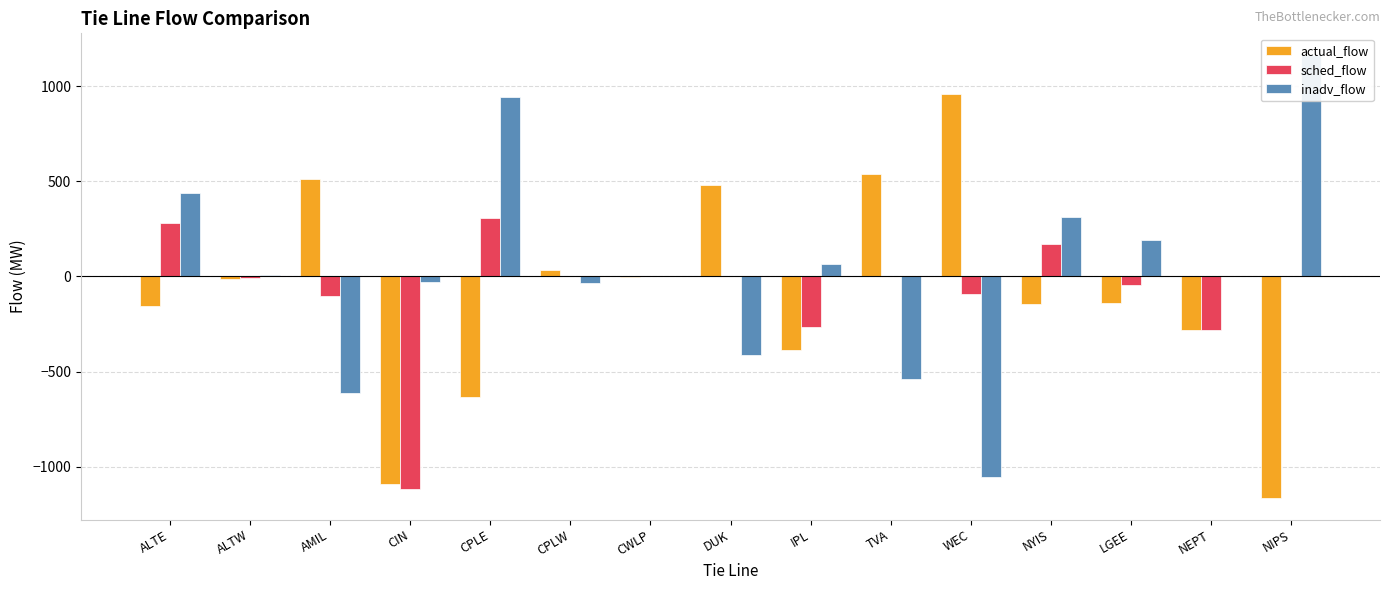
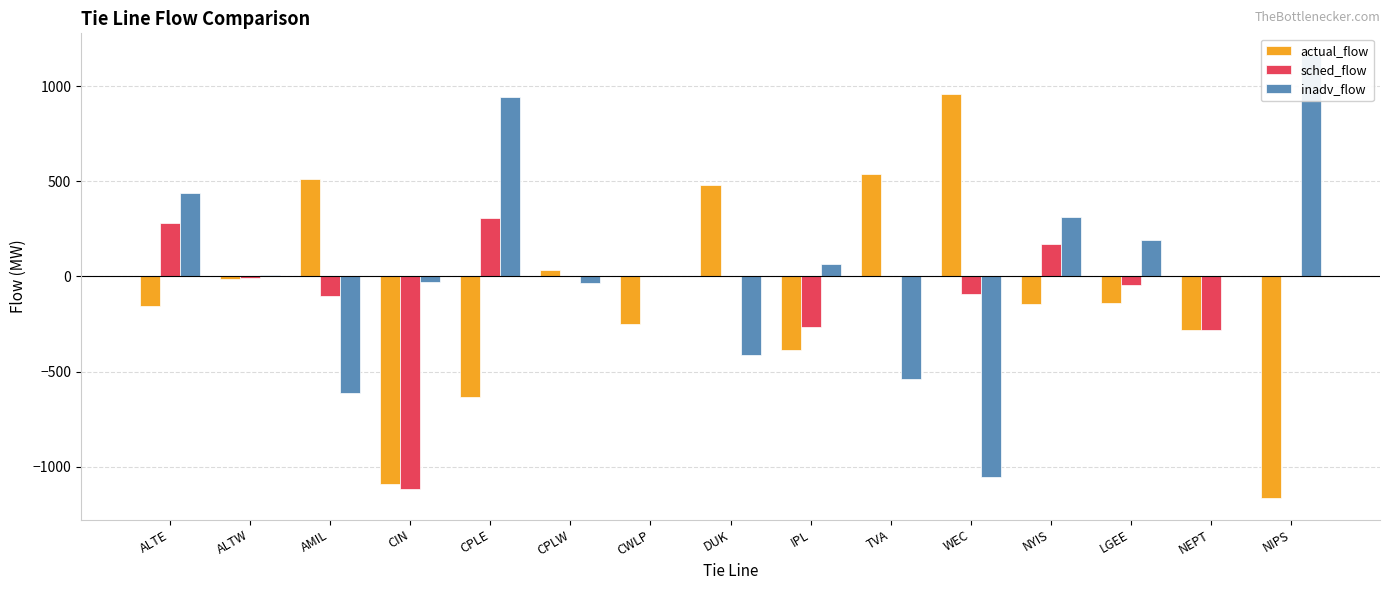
actual_flow, CWLP: 0 -> -250
